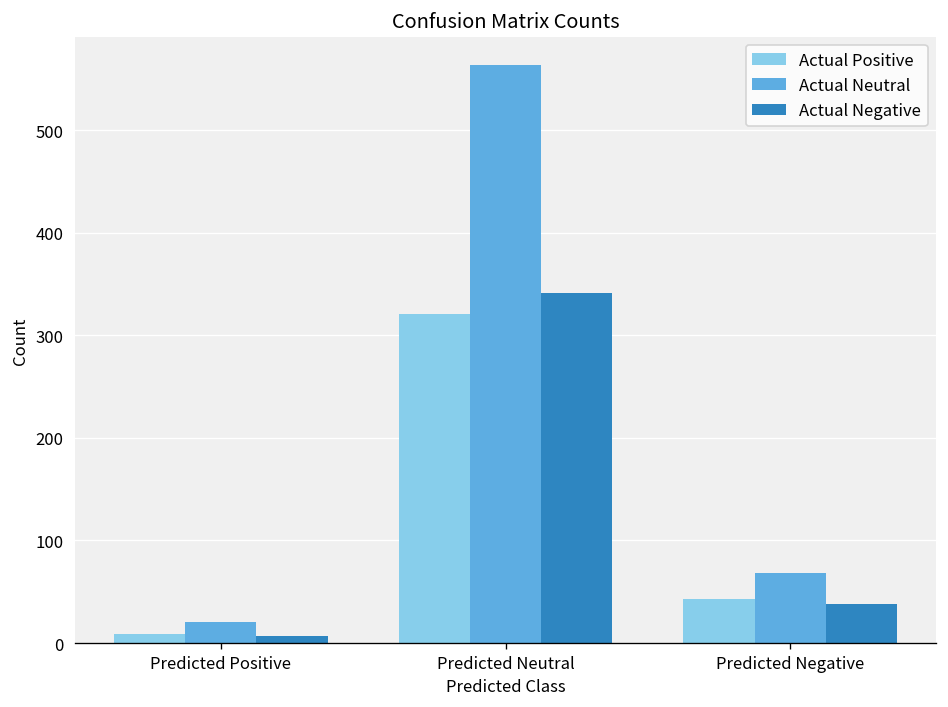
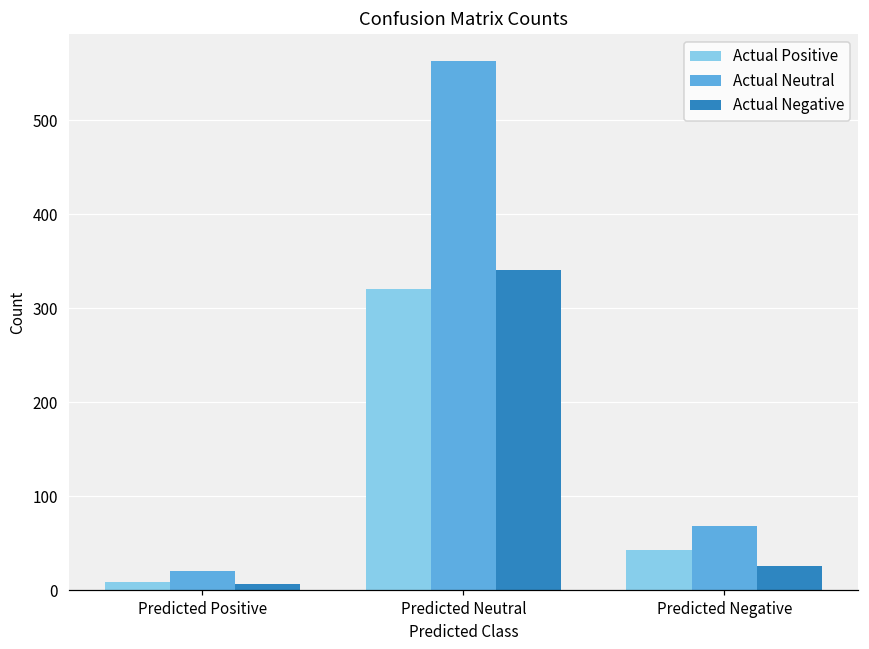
Actual Negative, Predicted Negative: 40 -> 30
